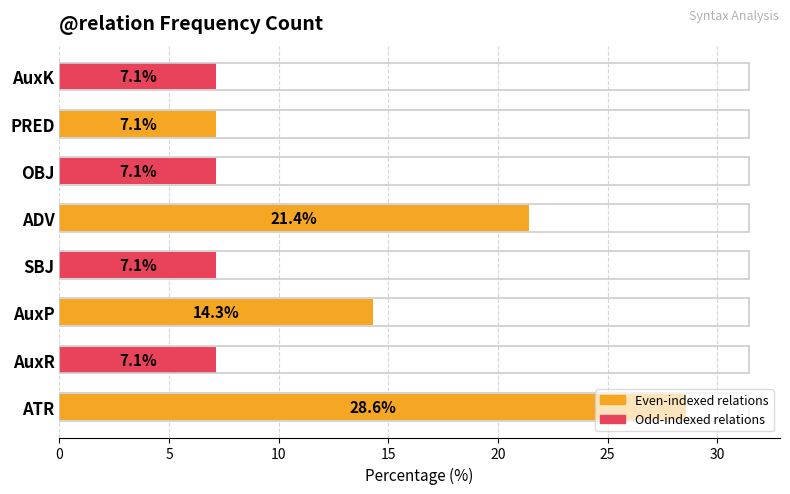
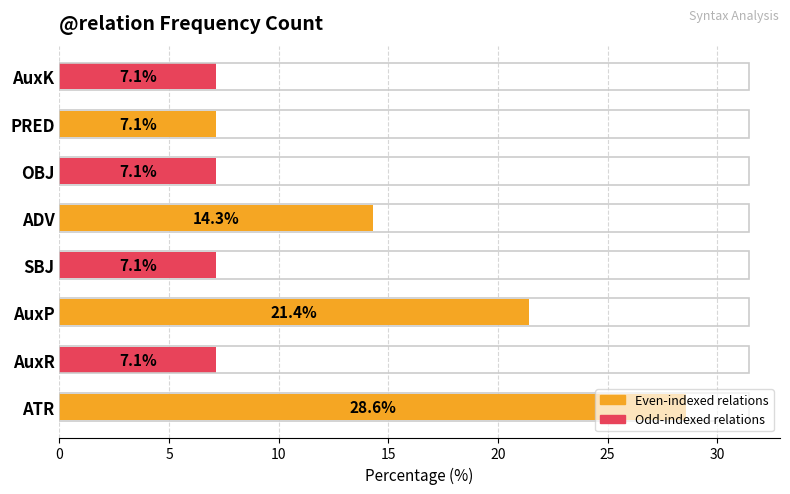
ADV: 21.4% -> 14.3%
AuxP: 14.3% -> 21.4%
